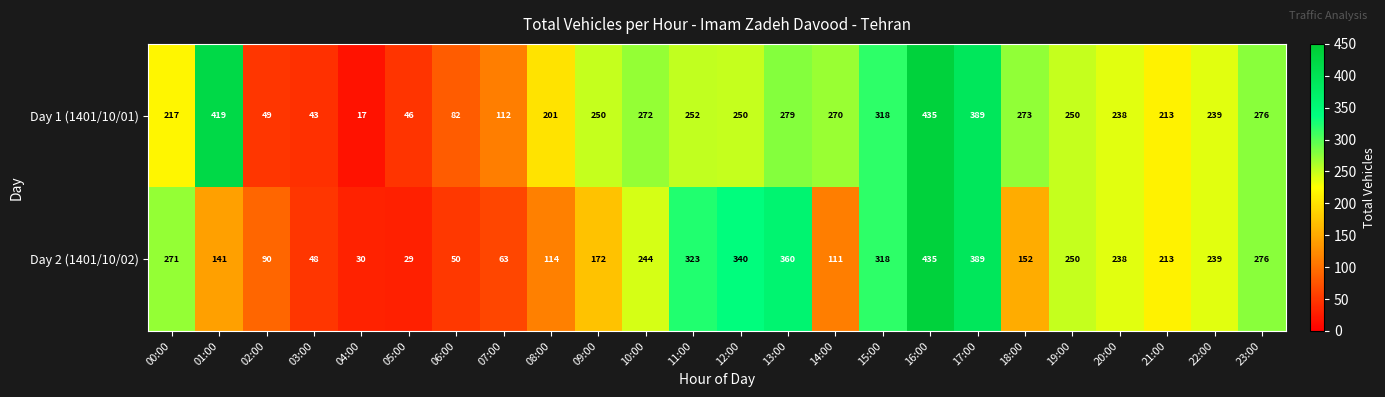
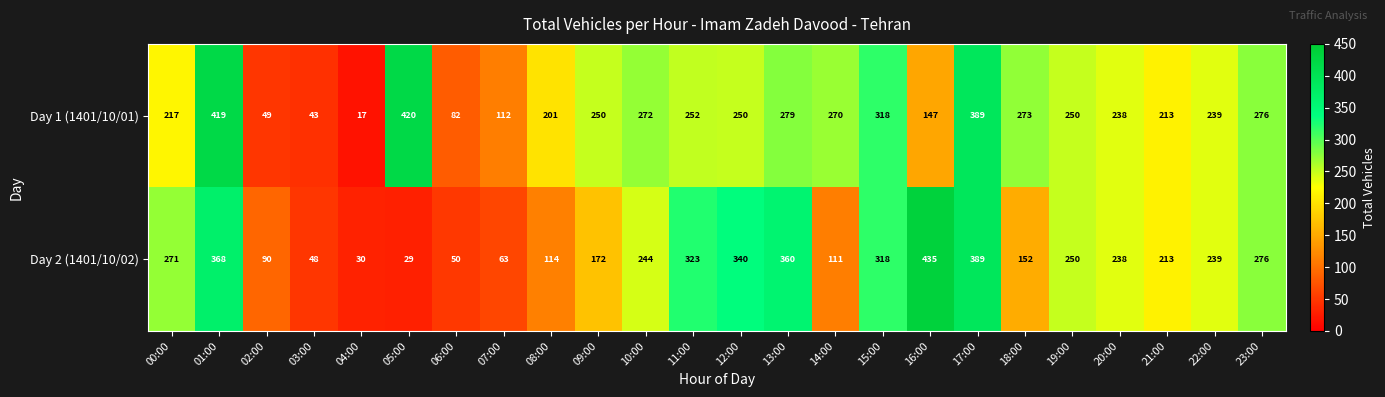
Day 1 (1401/10/01), 05:00: 46 -> 420
Day 1 (1401/10/01), 16:00: 435 -> 147
Day 2 (1401/10/02), 01:00: 141 -> 368
